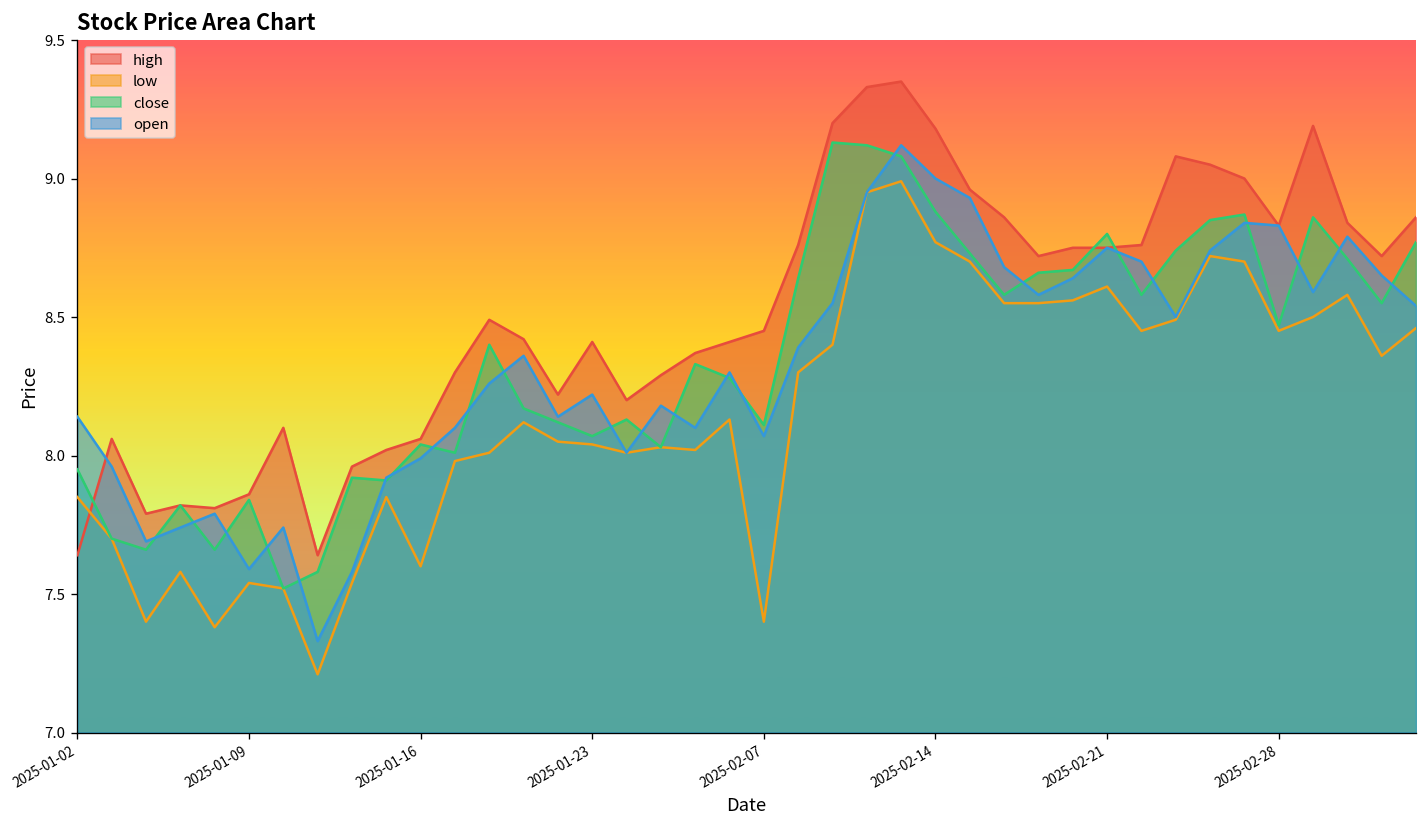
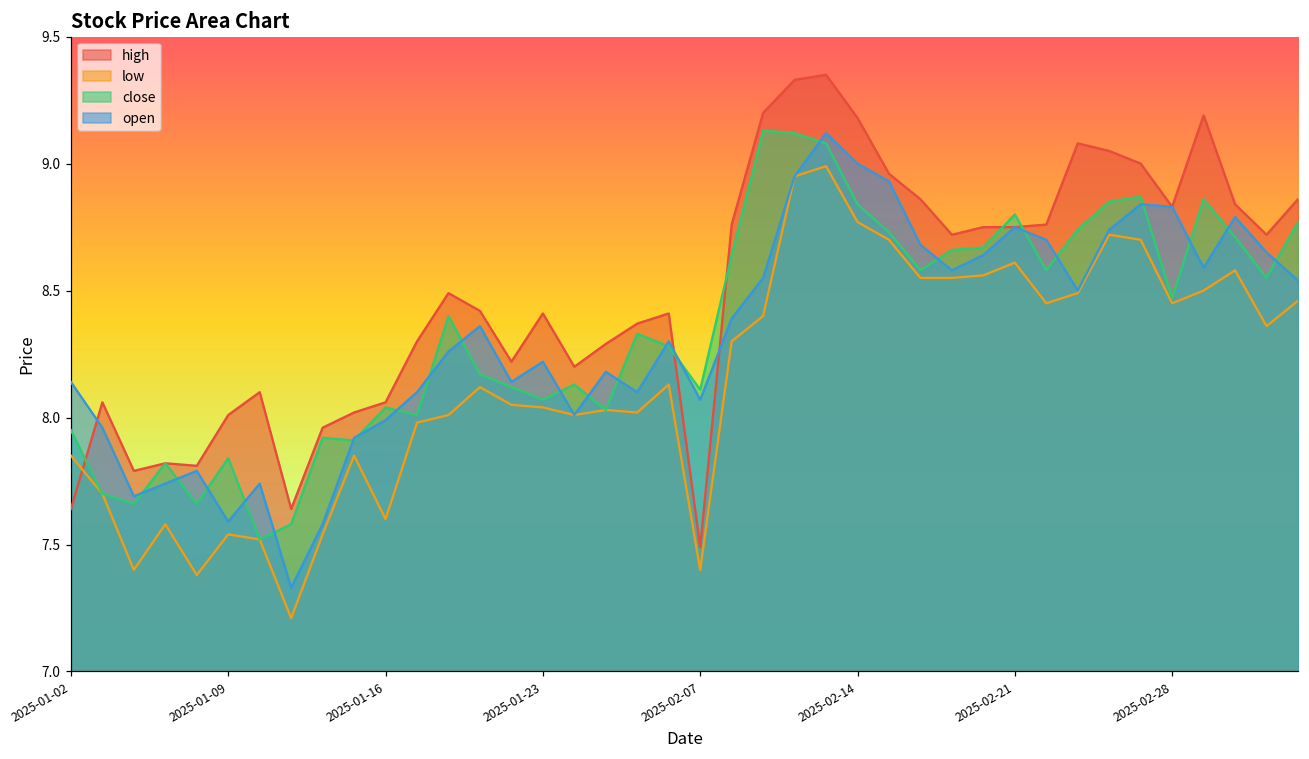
high, 2025-01-09: 7.86 -> 8.01
high, 2025-02-07: 8.45 -> 7.49
close, 2025-02-14: 8.88 -> 8.84
